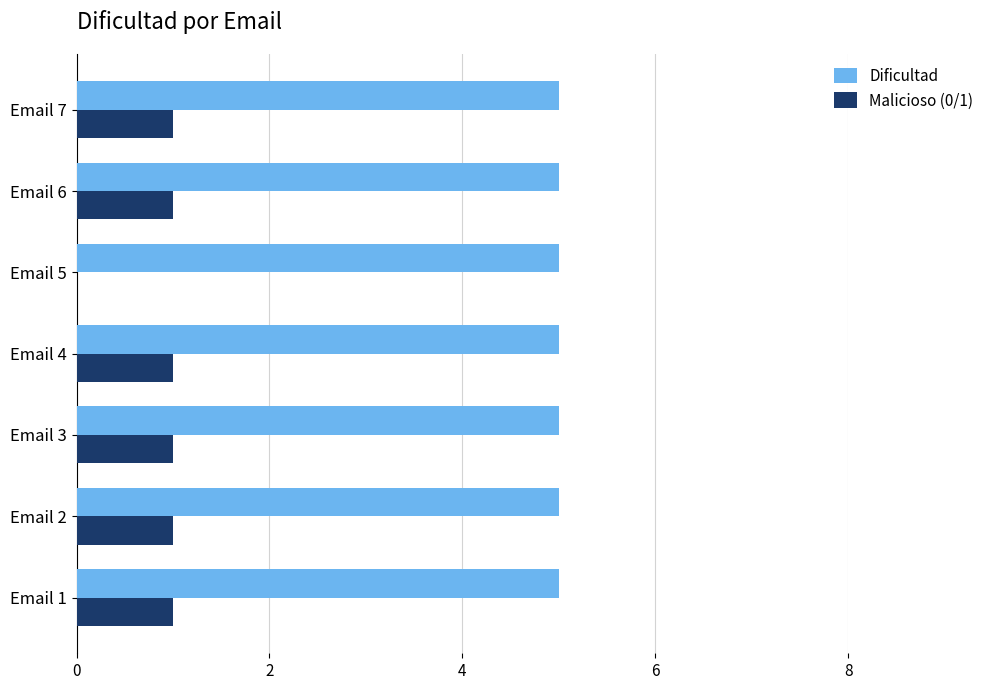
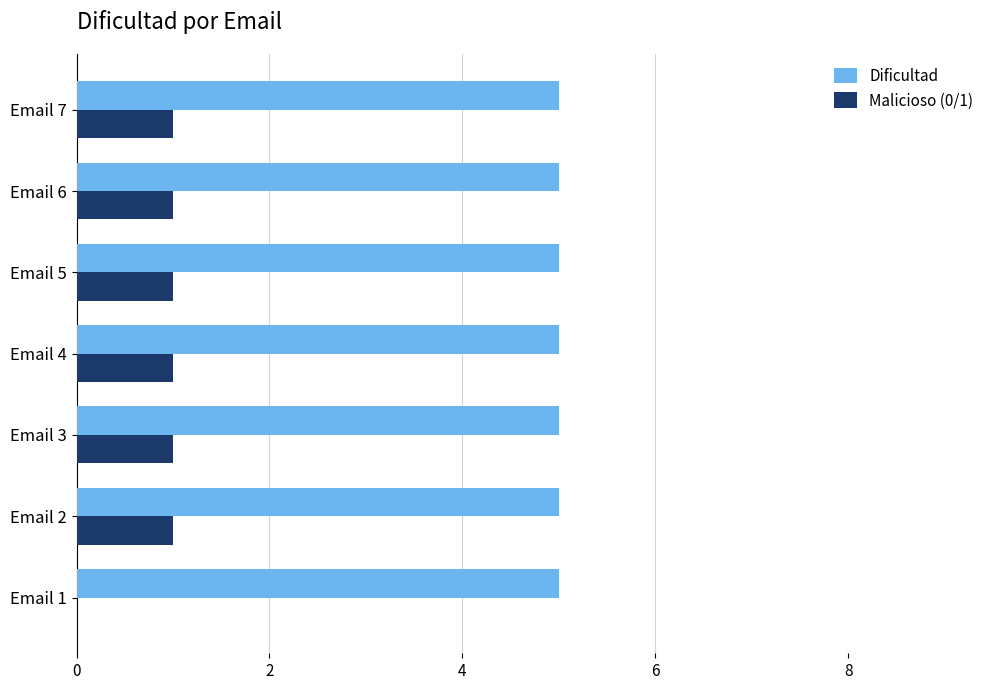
Malicioso (0/1), Email 5: 0 -> 1
Malicioso (0/1), Email 1: 1 -> 0
